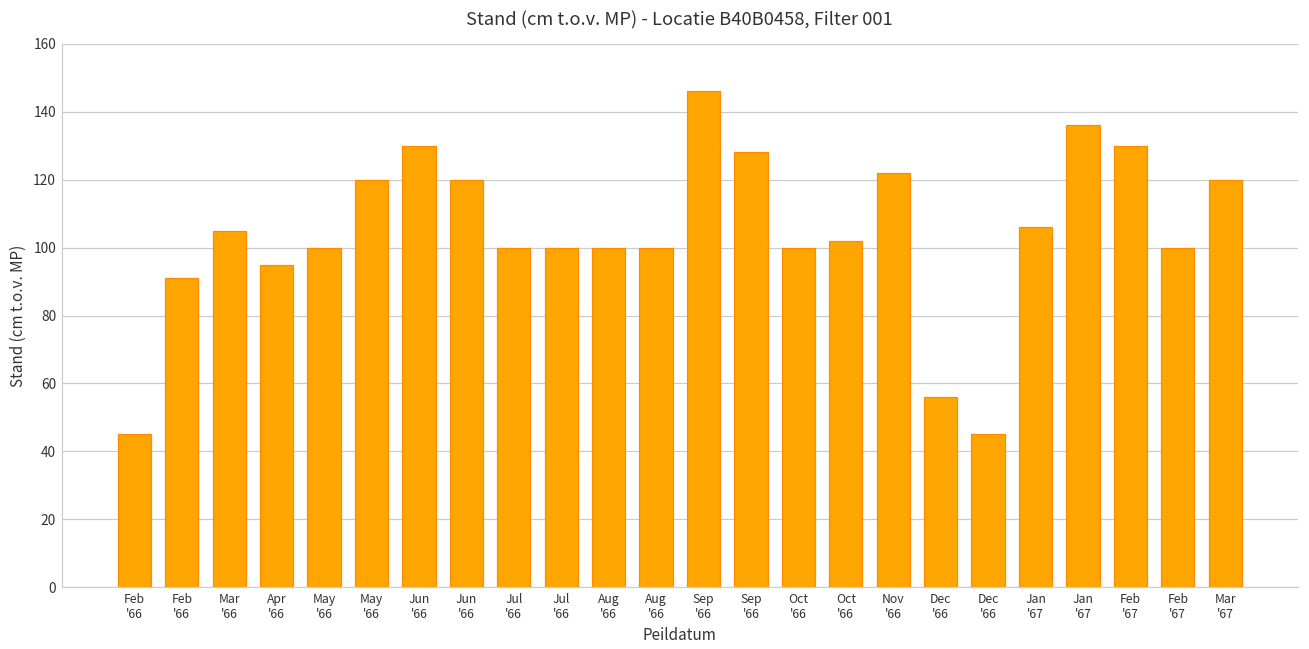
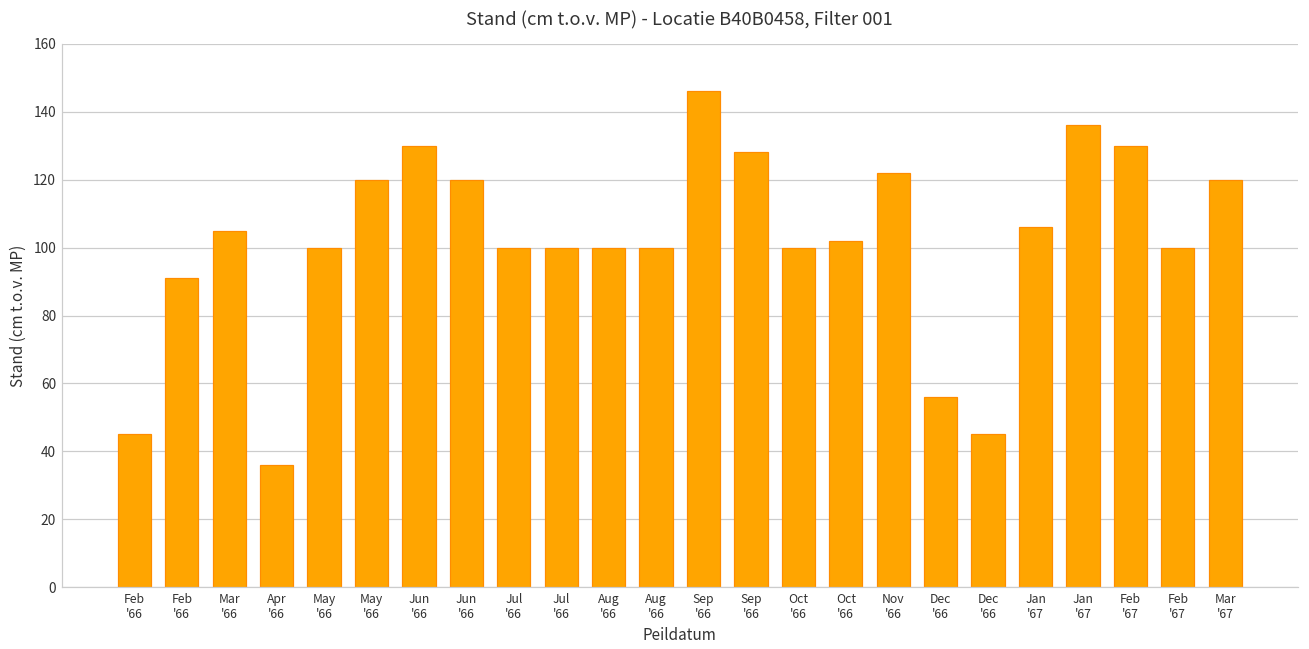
Apr '66: 95 -> 36
